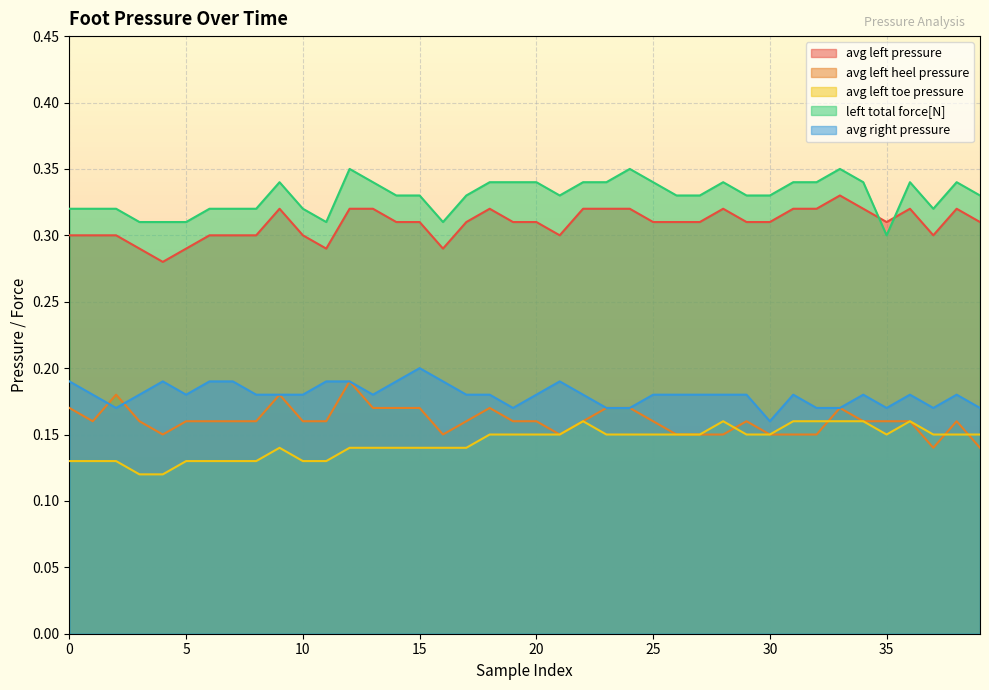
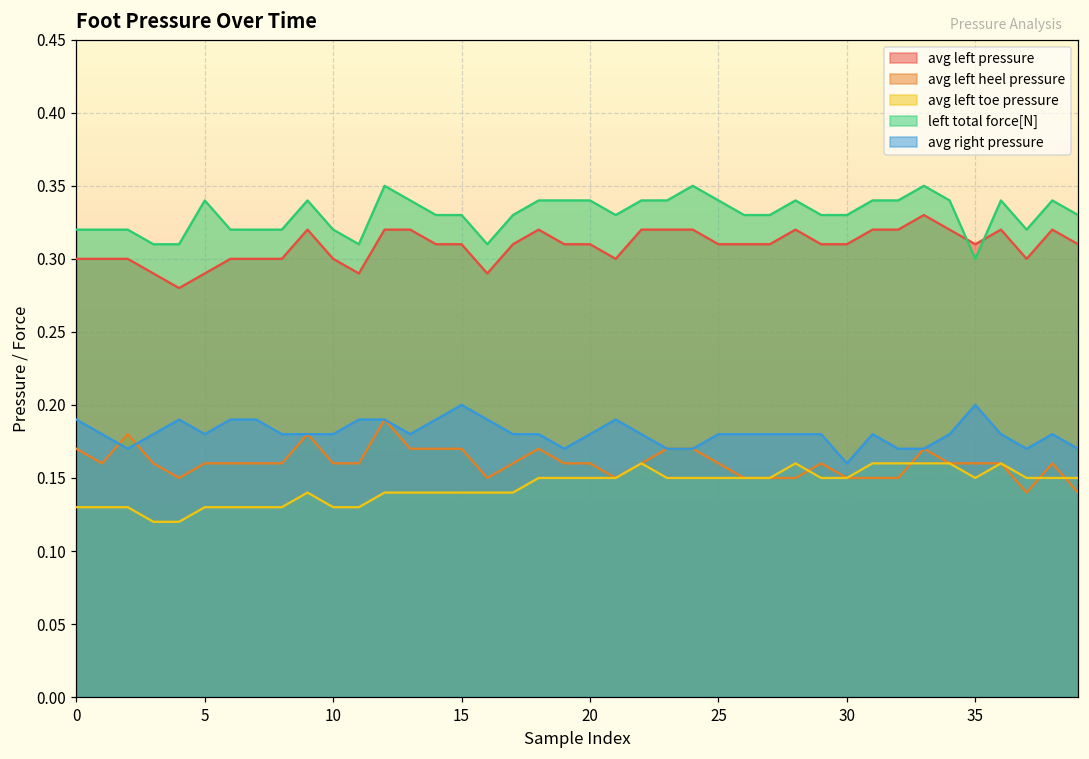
left total force[N], 5: 0.31 -> 0.34
avg right pressure, 35: 0.17 -> 0.20
